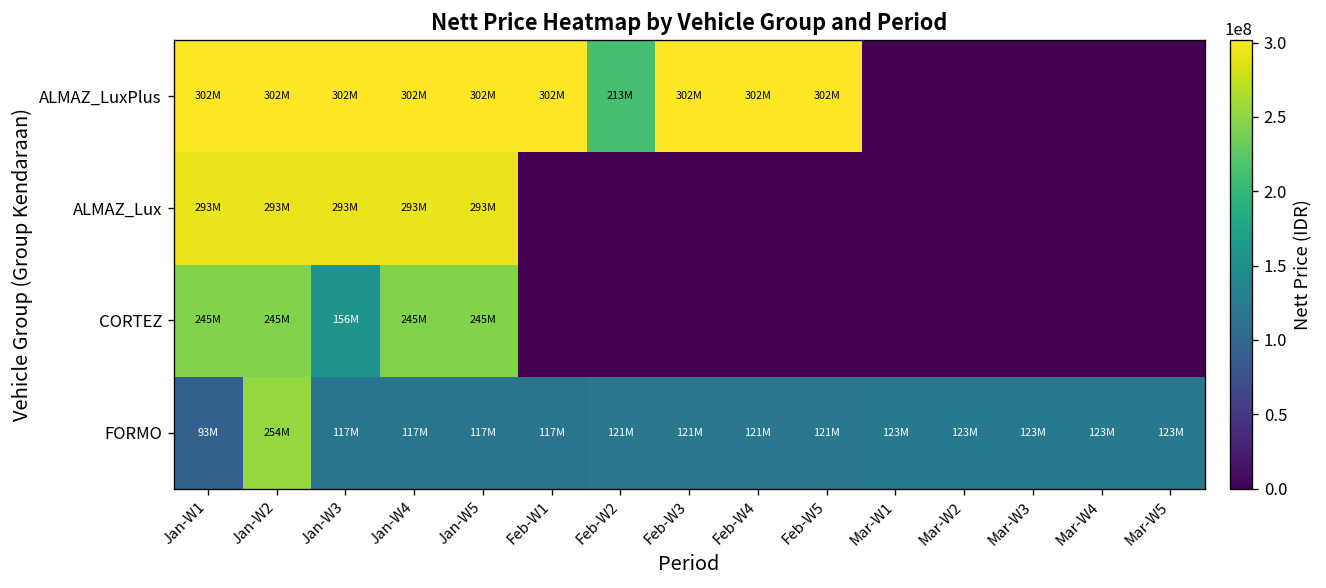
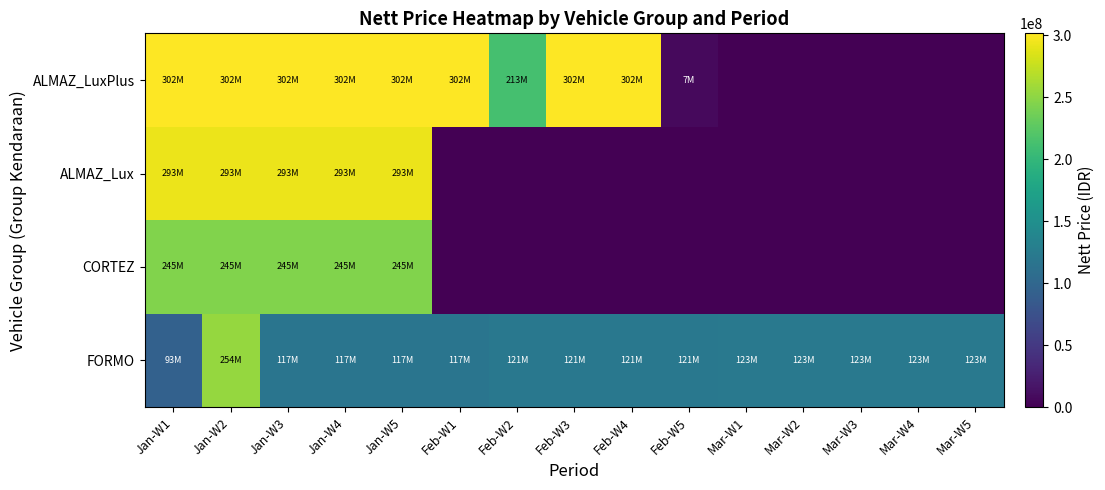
ALMAZ_LuxPlus, Feb-W5: 302M -> 7M
CORTEZ, Jan-W3: 156M -> 245M
